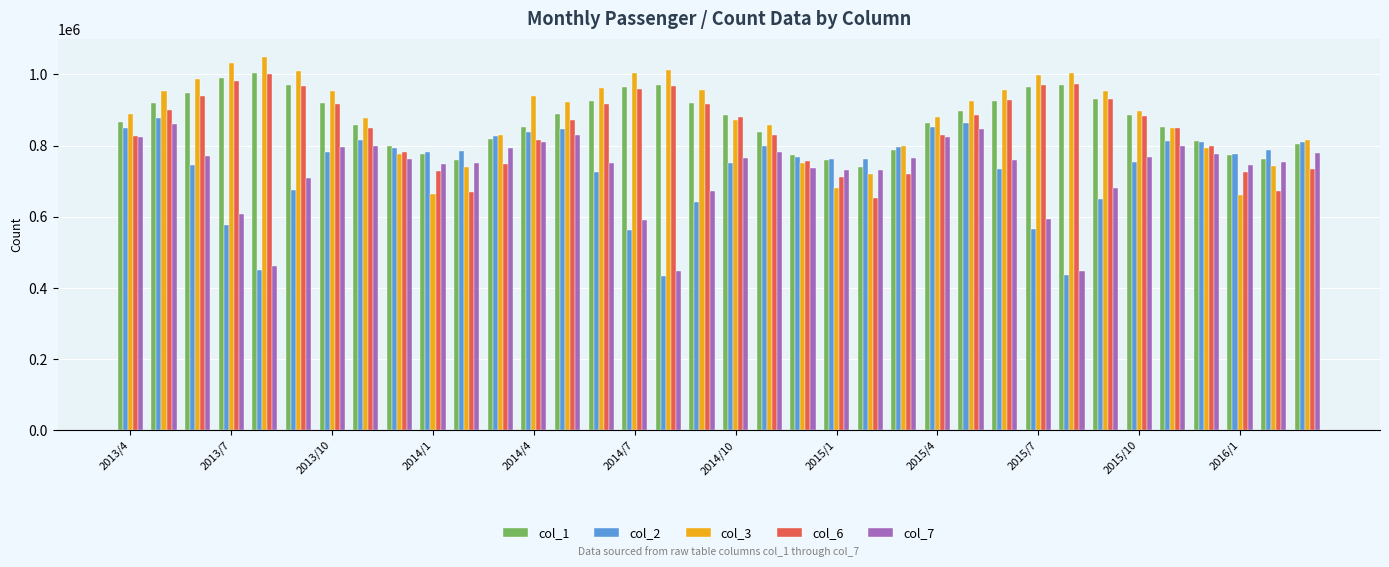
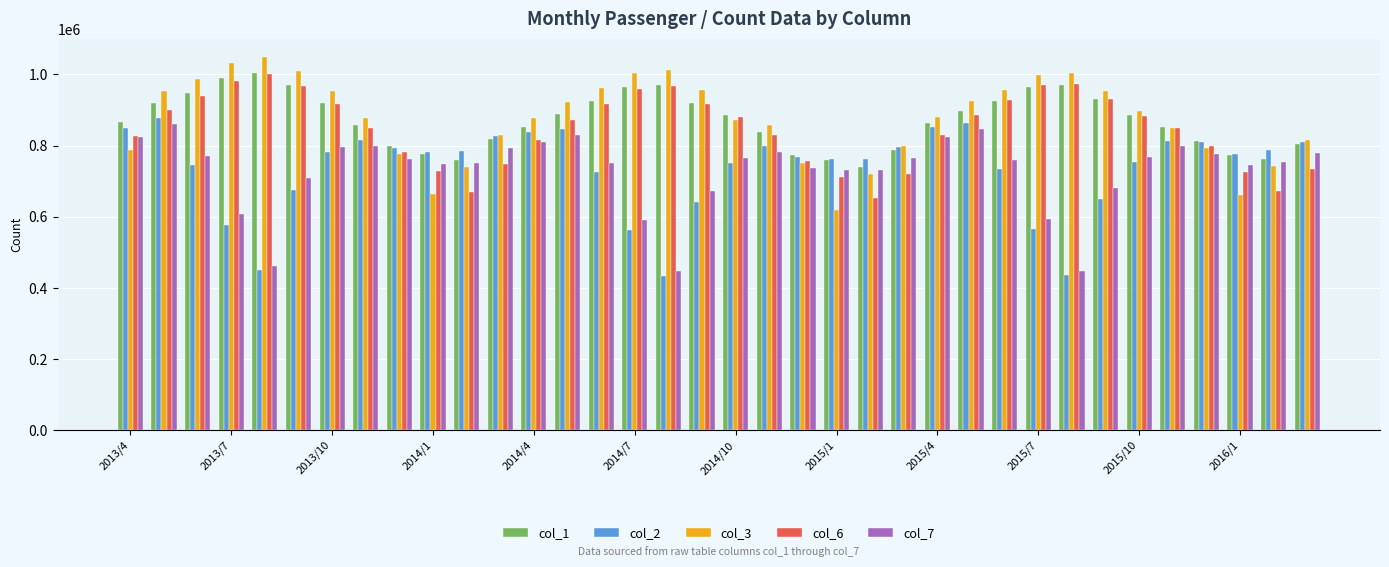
col_3, 2013/4: 890000 -> 790000
col_3, 2014/4: 940000 -> 880000
col_3, 2015/1: 680000 -> 620000
